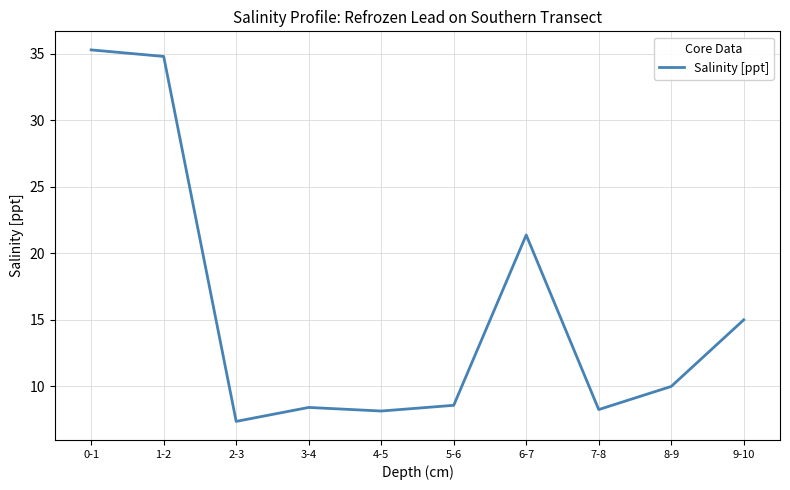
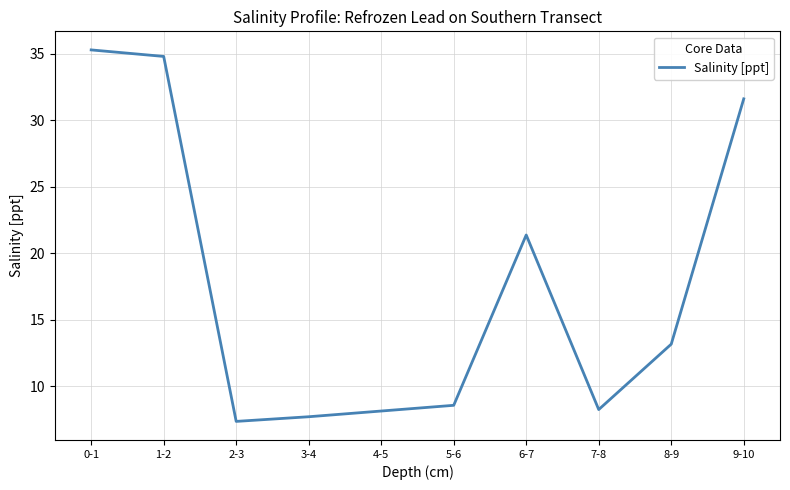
3-4: 8.4 -> 7.7
8-9: 10.0 -> 13.2
9-10: 15.0 -> 31.6
